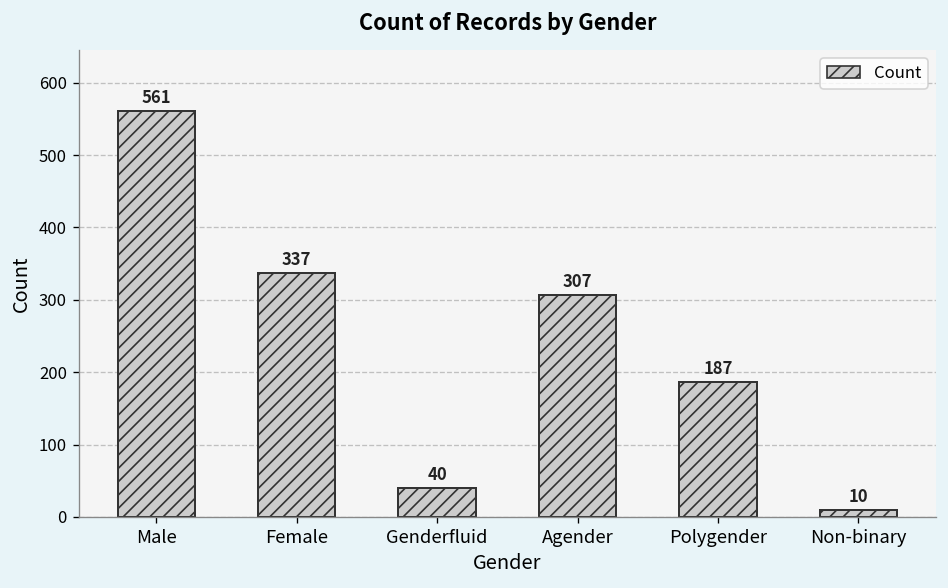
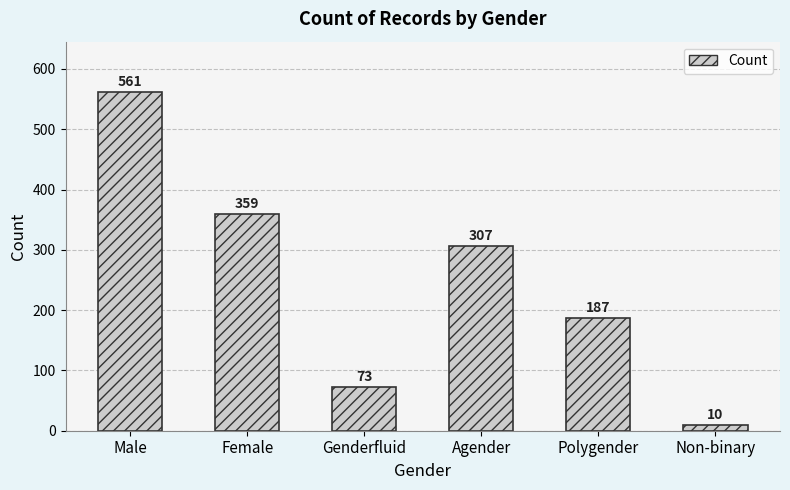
Female: 337 -> 359
Genderfluid: 40 -> 73
